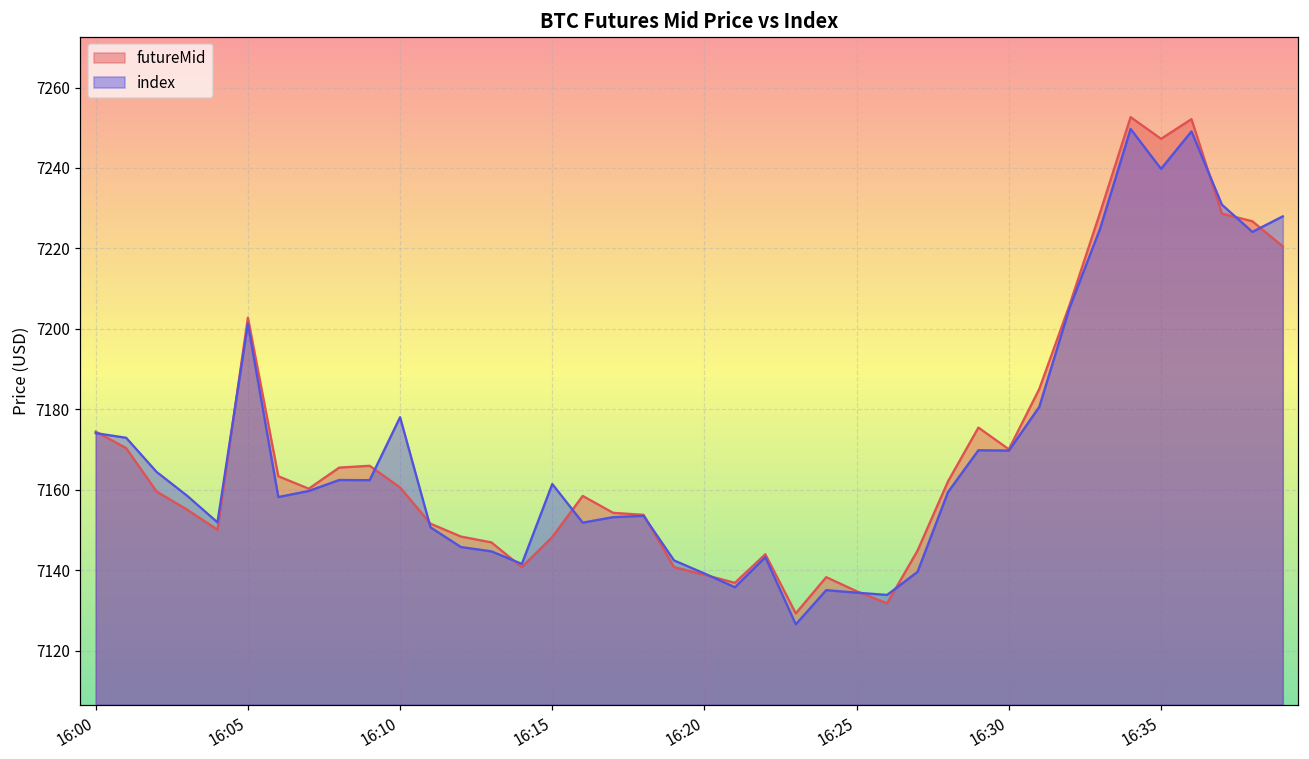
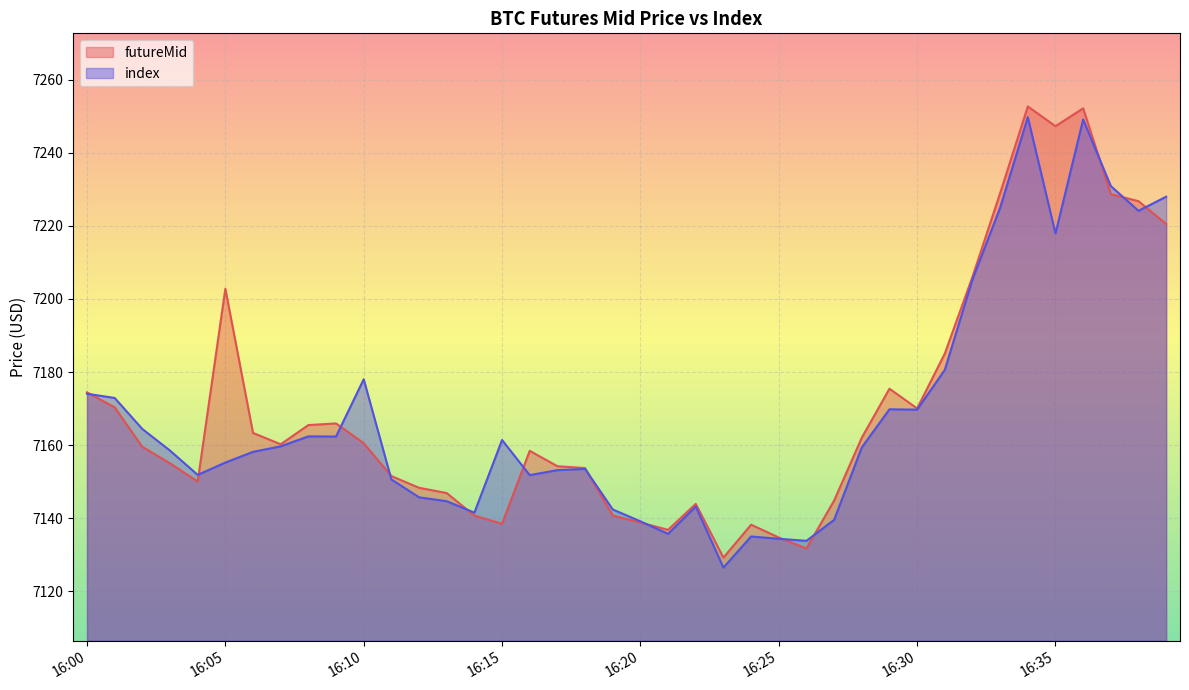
index, 16:05: 7201 -> 7155
futureMid, 16:15: 7148 -> 7139
index, 16:35: 7240 -> 7218
